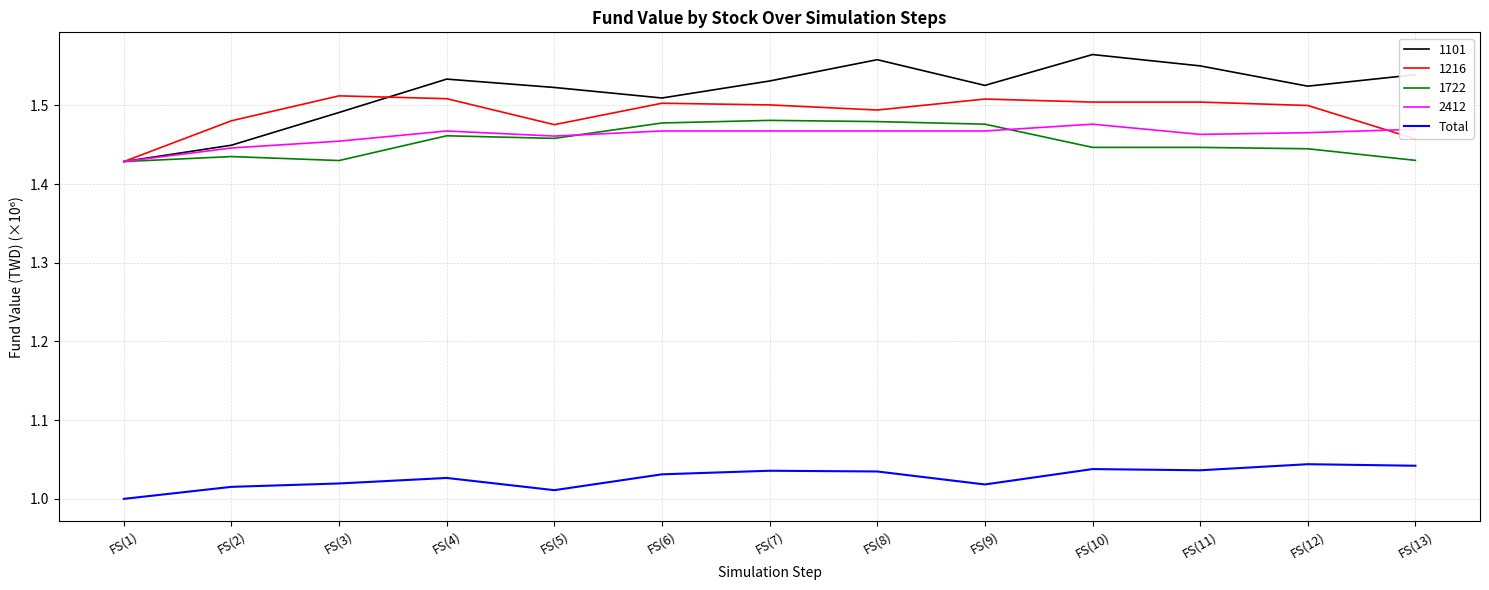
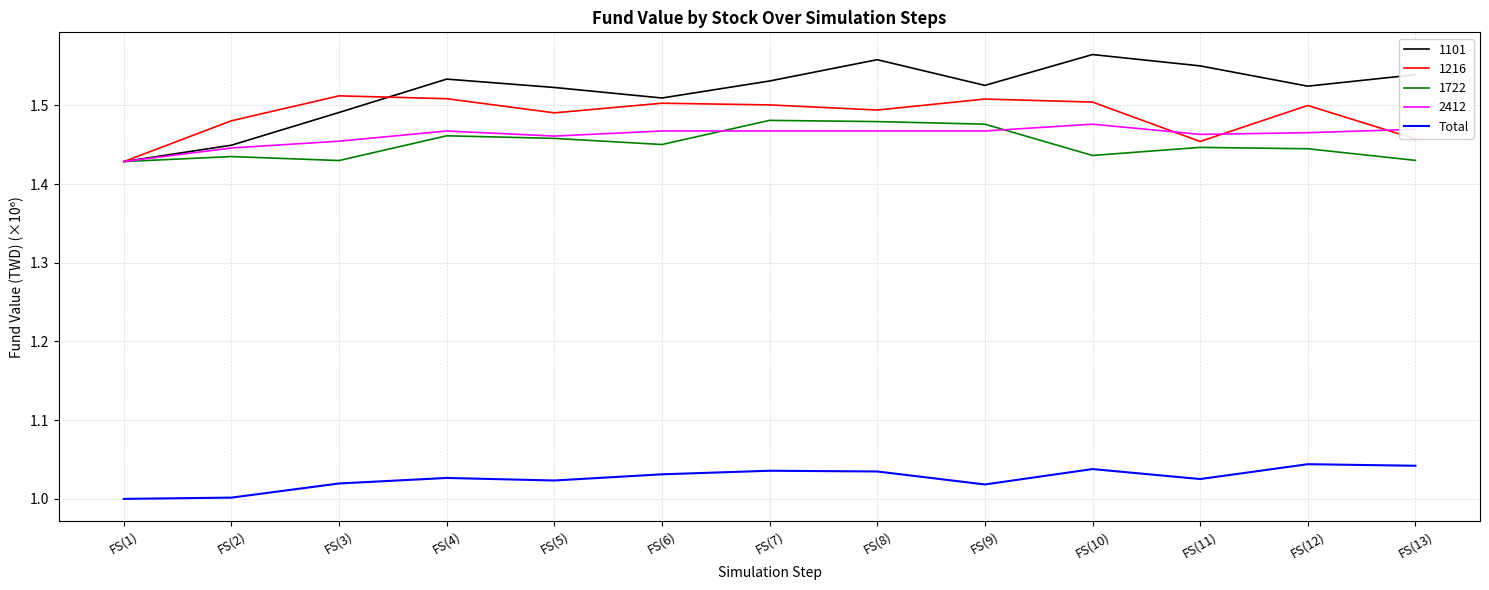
Total, FS(2): 1.02 -> 1.00
1216, FS(5): 1.48 -> 1.49
Total, FS(5): 1.01 -> 1.02
1722, FS(6): 1.48 -> 1.45
1722, FS(10): 1.45 -> 1.44
1216, FS(11): 1.50 -> 1.45
Total, FS(11): 1.04 -> 1.03
